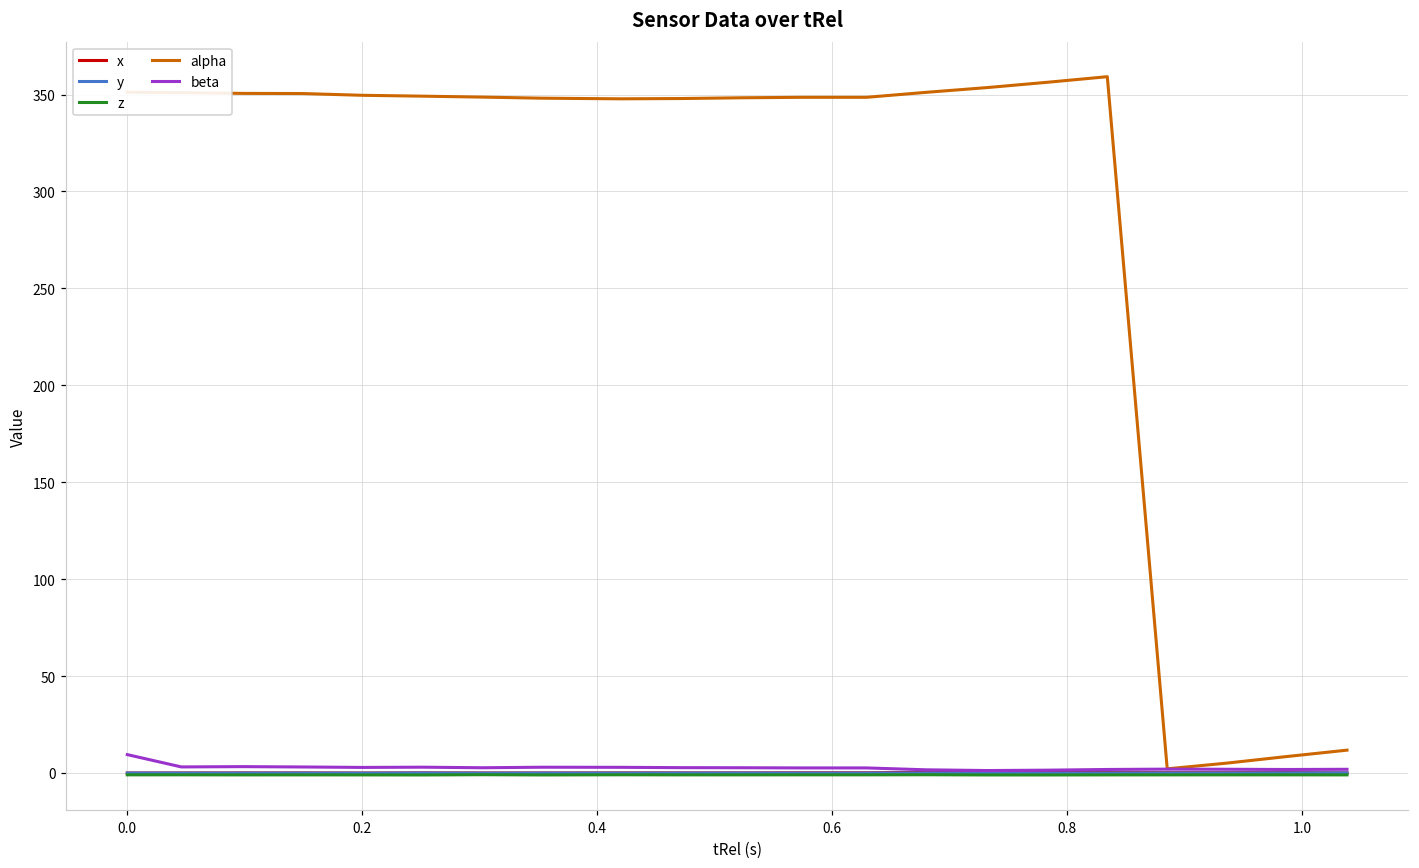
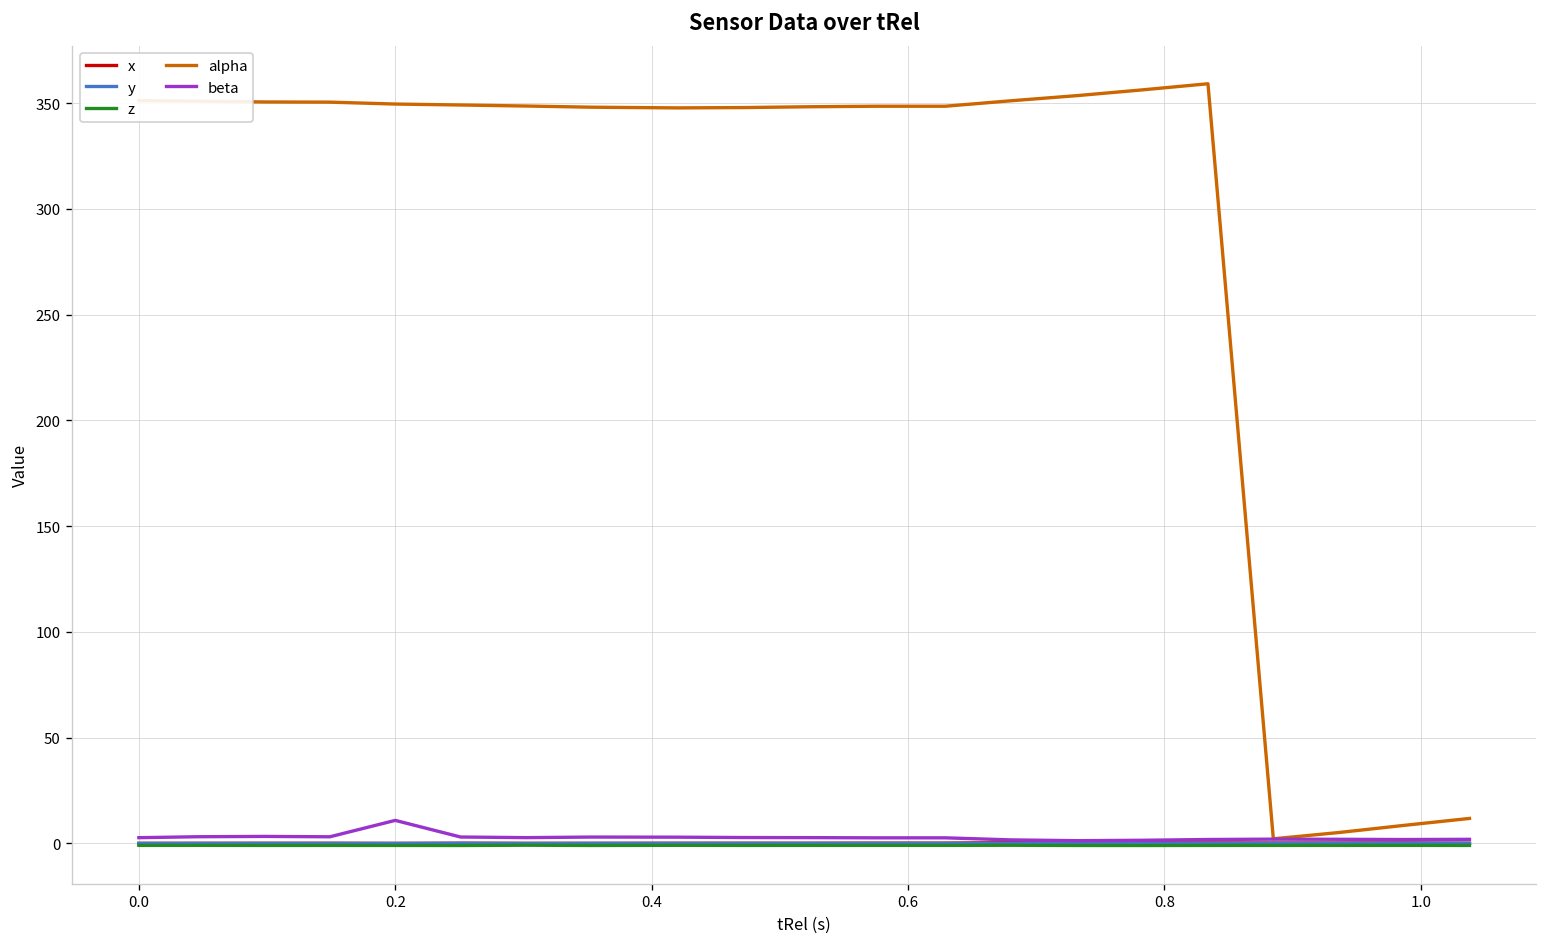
beta, 0.0: 9 -> 3
beta, 0.2: 3 -> 11
